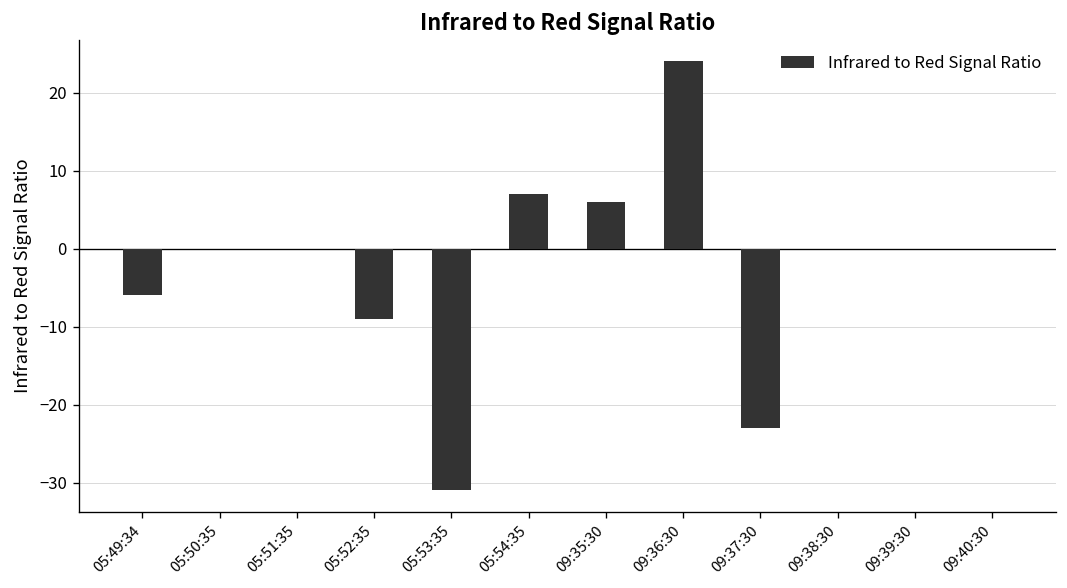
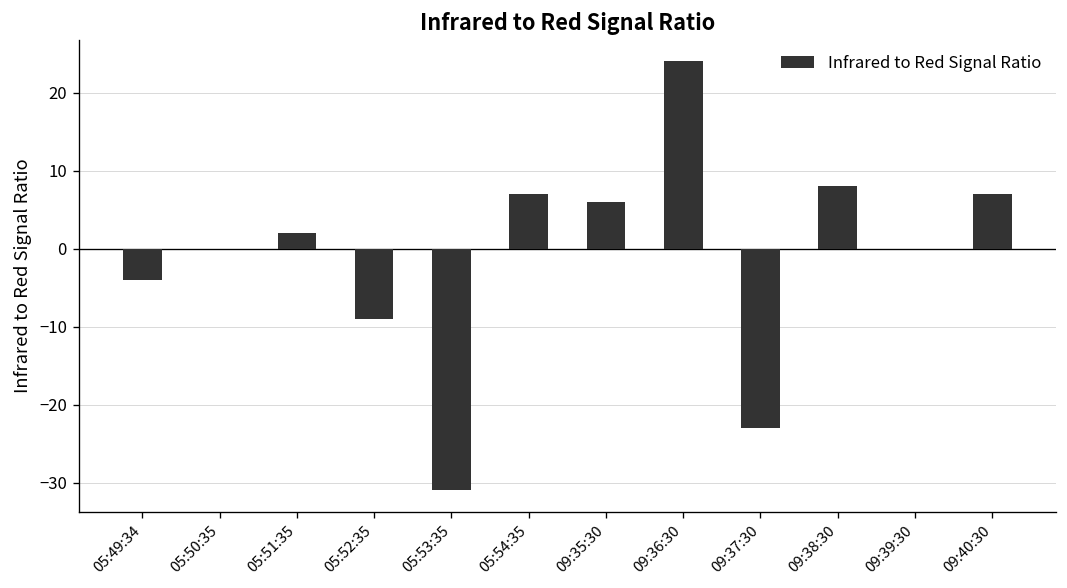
05:49:34: -6 -> -4
05:51:35: 0 -> 2
09:38:30: 0 -> 8
09:40:30: 0 -> 7
